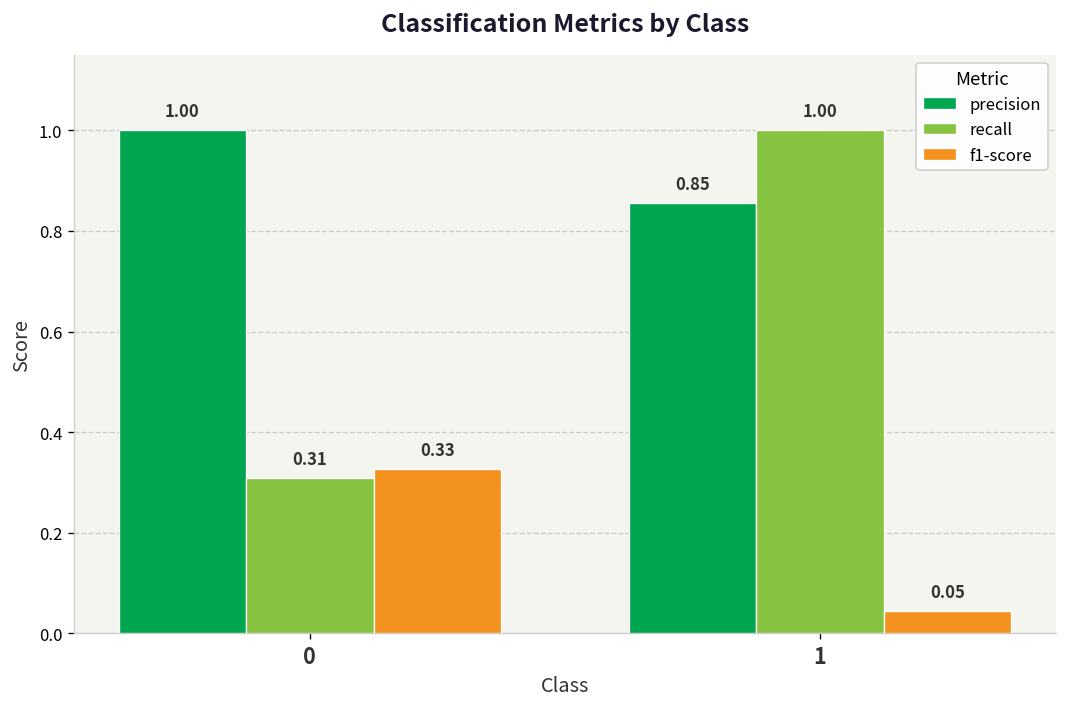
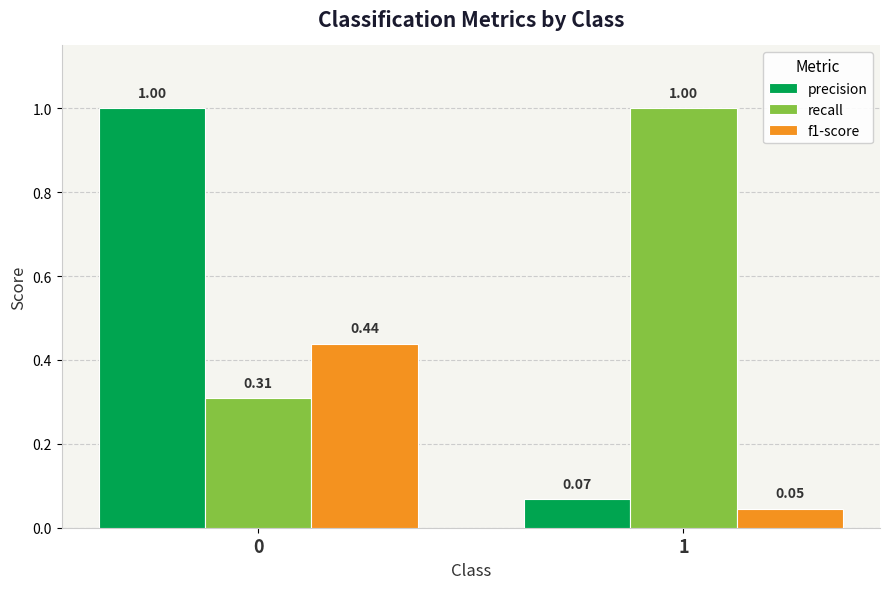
f1-score, 0: 0.33 -> 0.44
precision, 1: 0.85 -> 0.07
